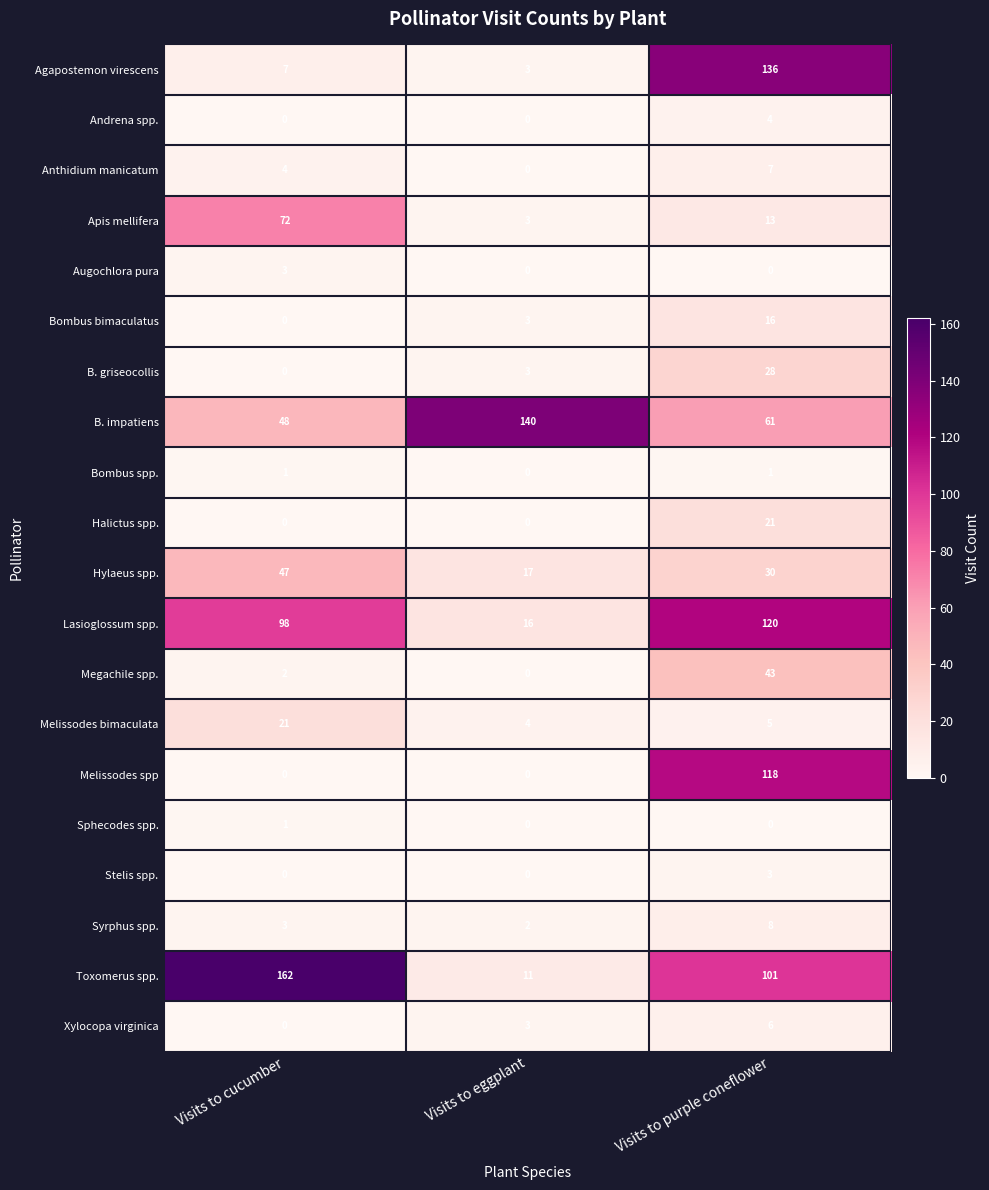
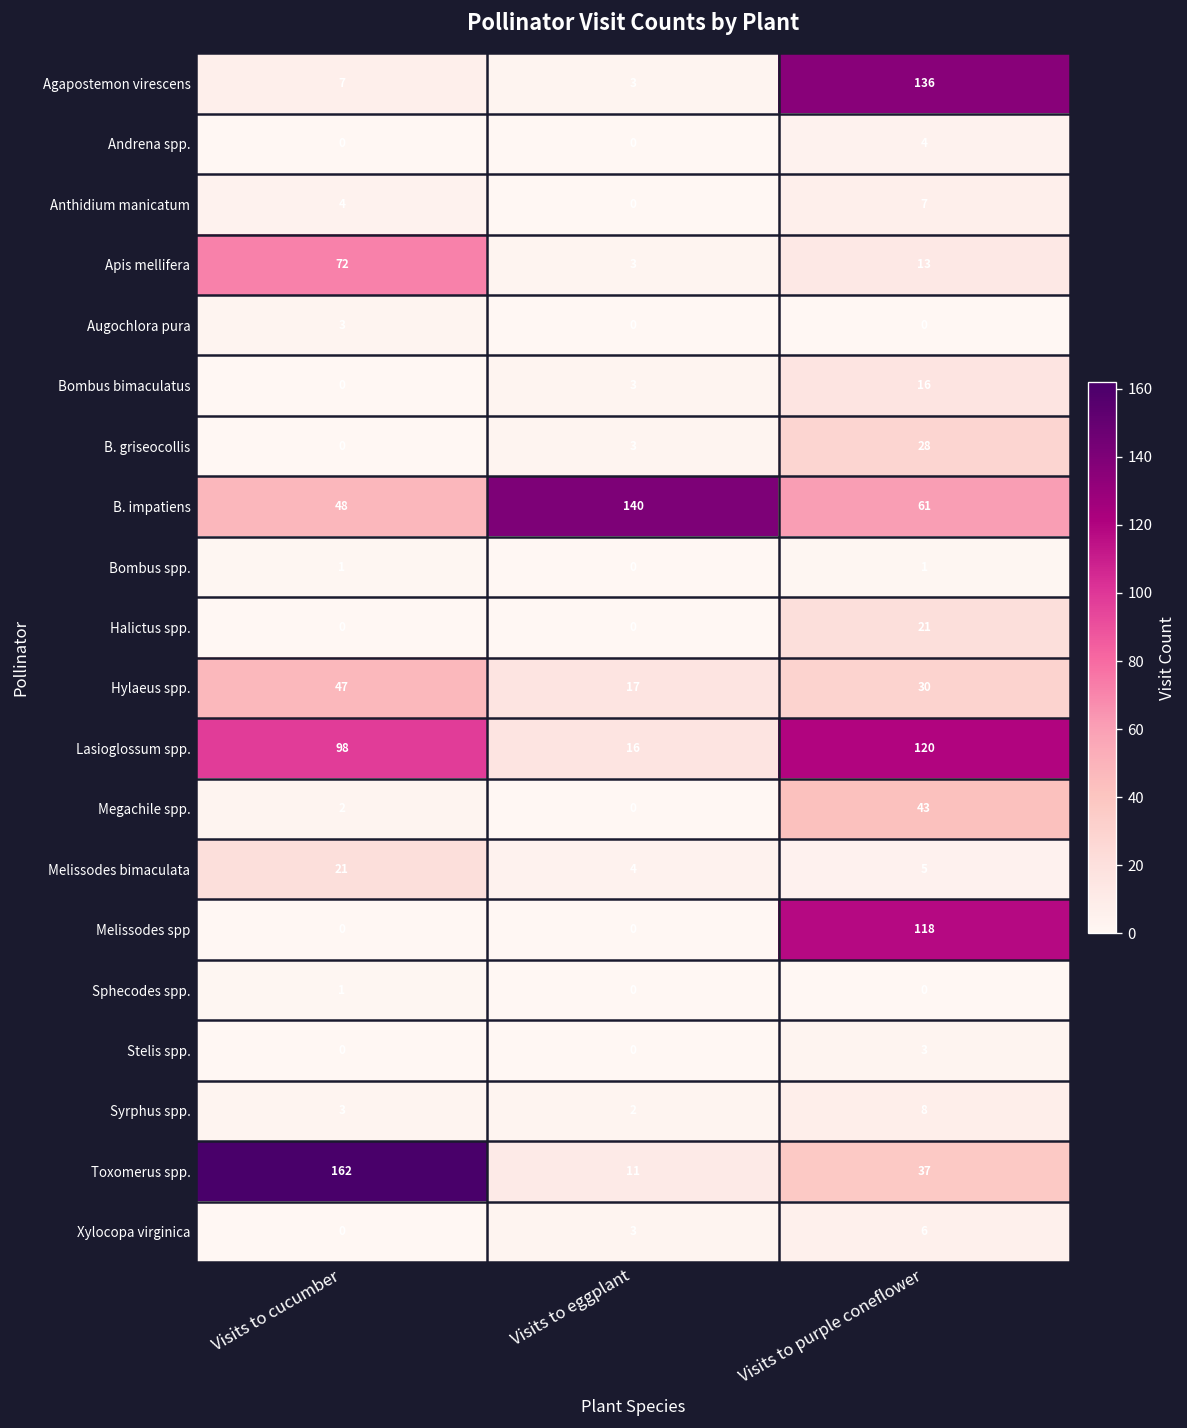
Toxomerus spp., Visits to purple coneflower: 101 -> 37
